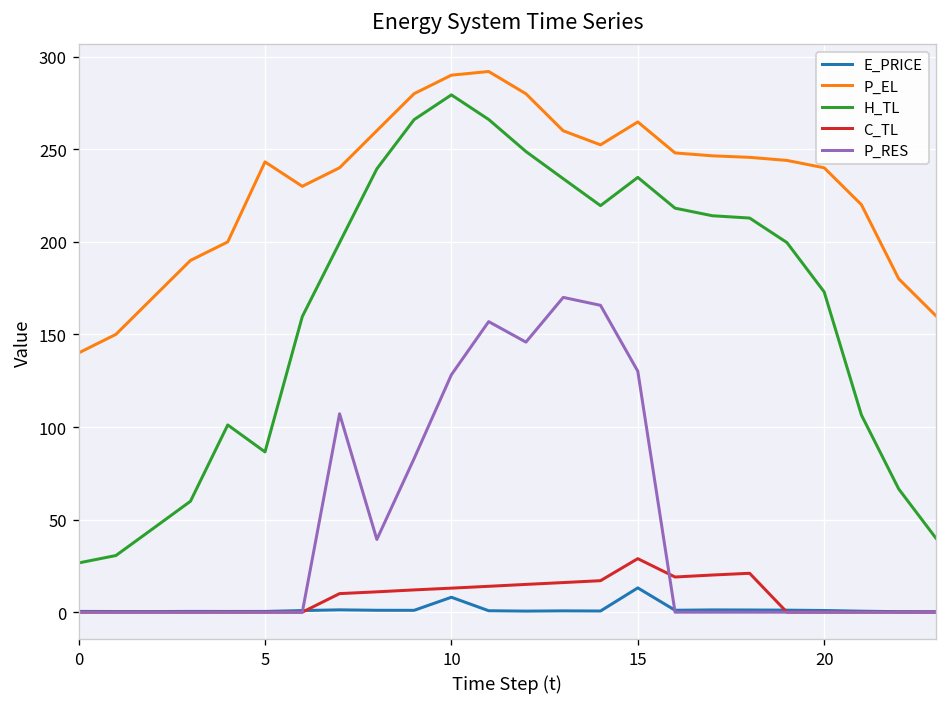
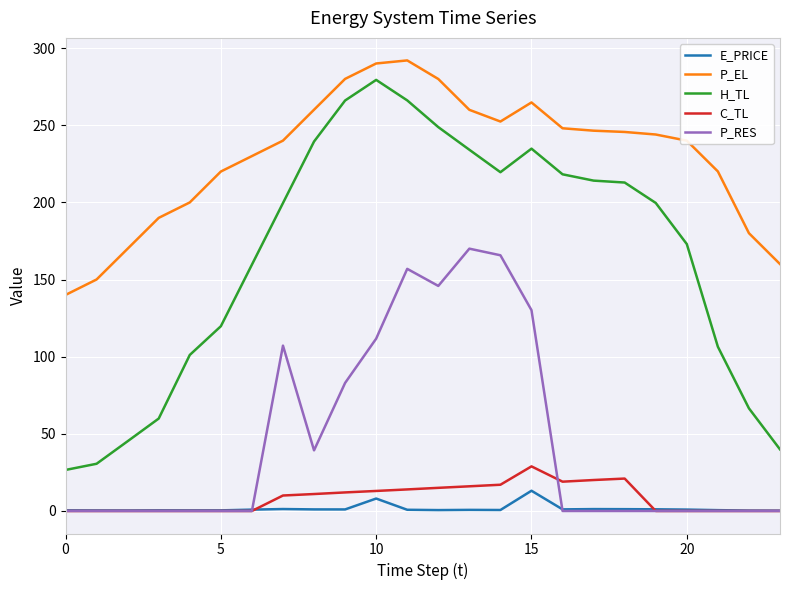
P_EL, 5: 243 -> 220
H_TL, 5: 87 -> 120
P_RES, 10: 128 -> 112
